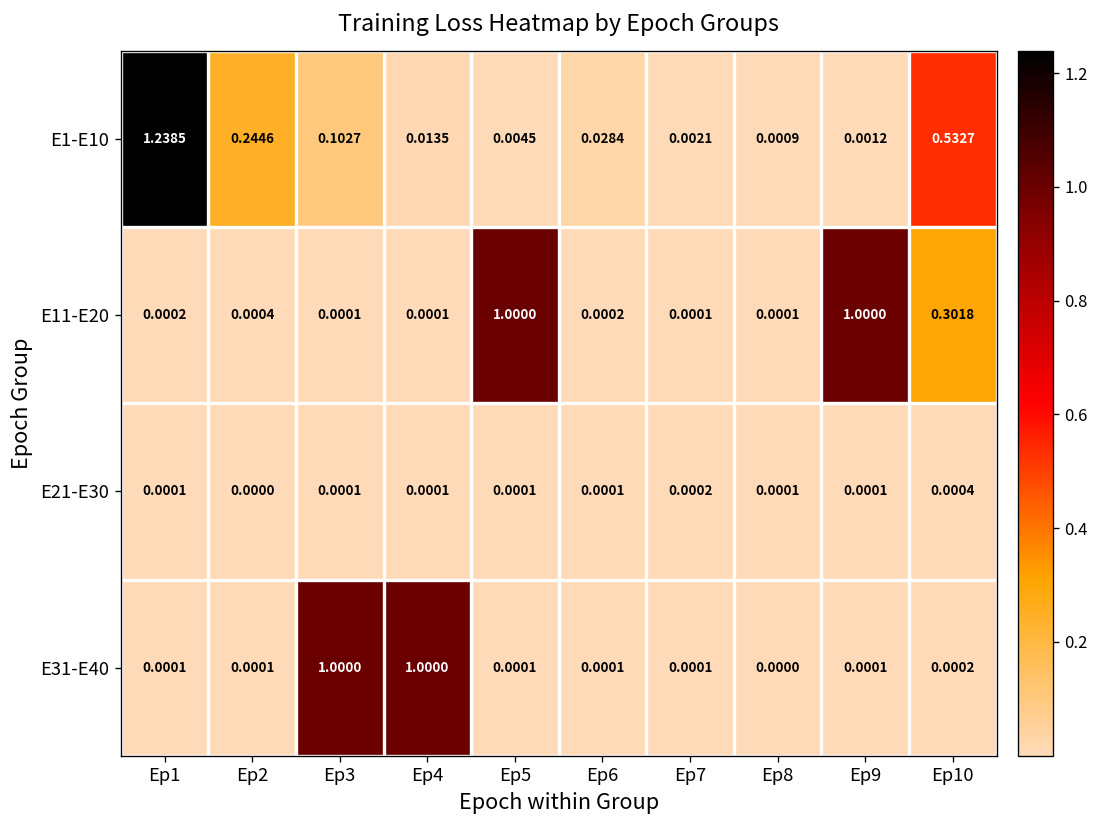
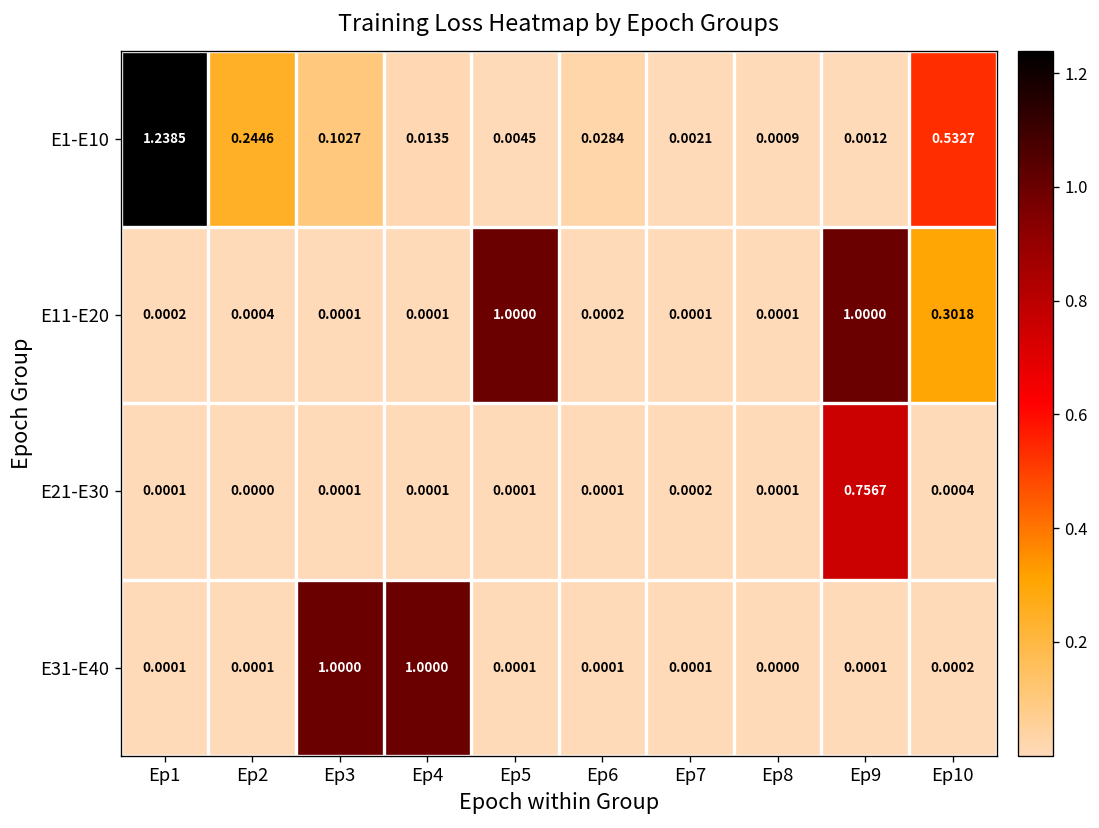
E21-E30, Ep9: 0.0001 -> 0.7567
